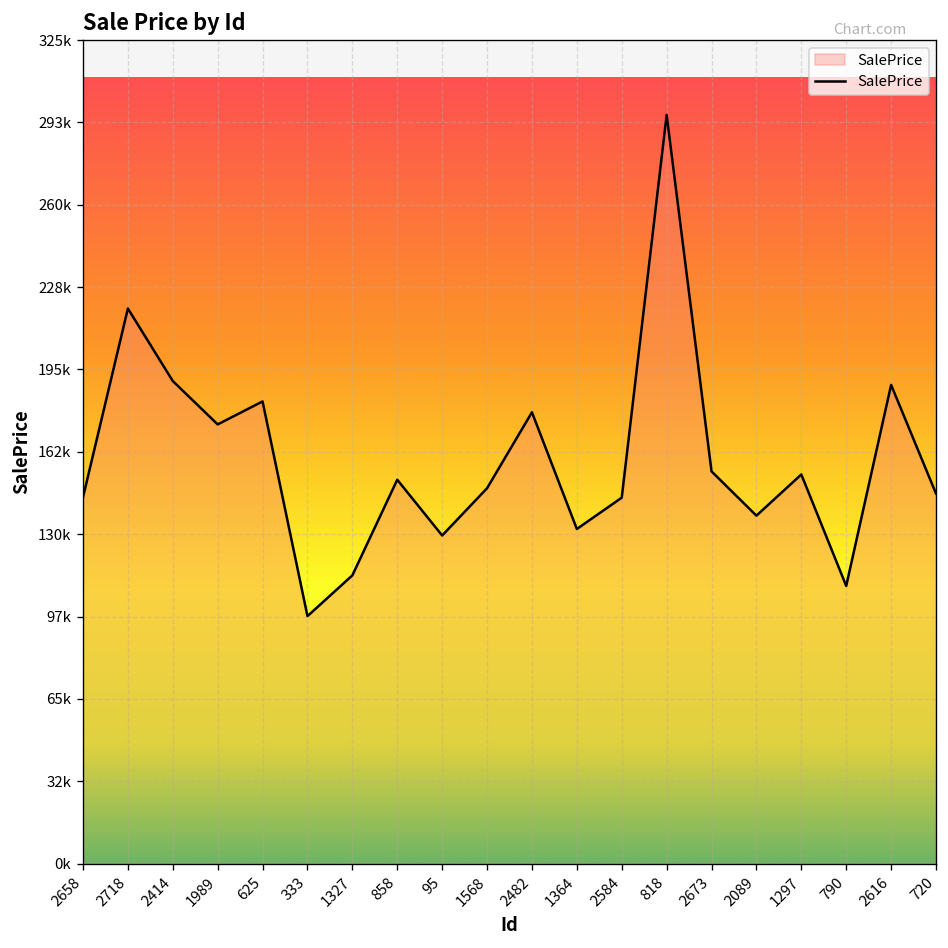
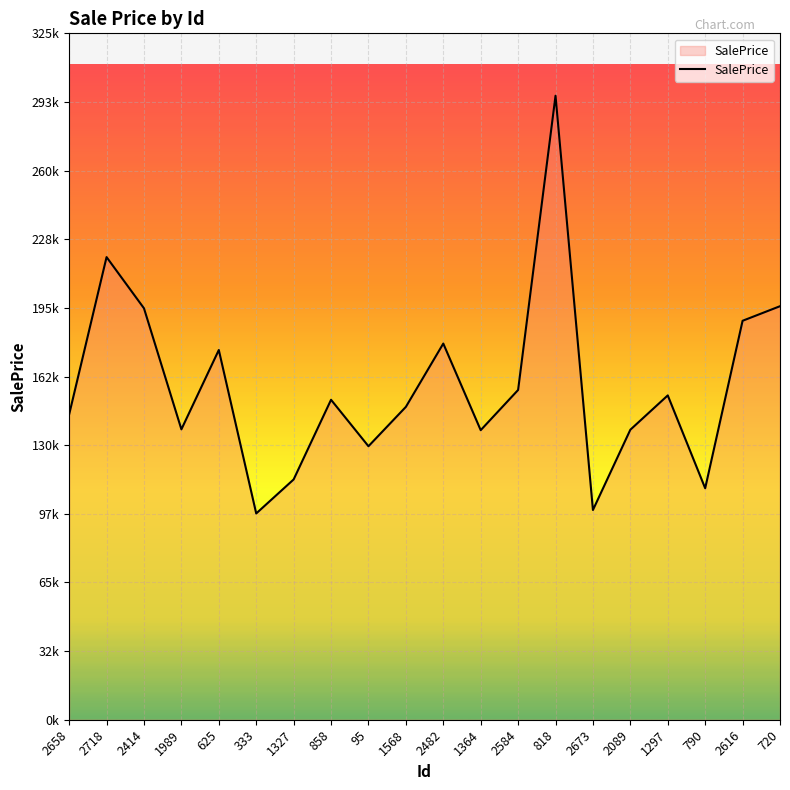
2414: 191000 -> 195000
1989: 174000 -> 138000
625: 183000 -> 176000
1364: 132000 -> 137000
2584: 145000 -> 157000
2673: 155000 -> 100000
720: 146000 -> 196000
